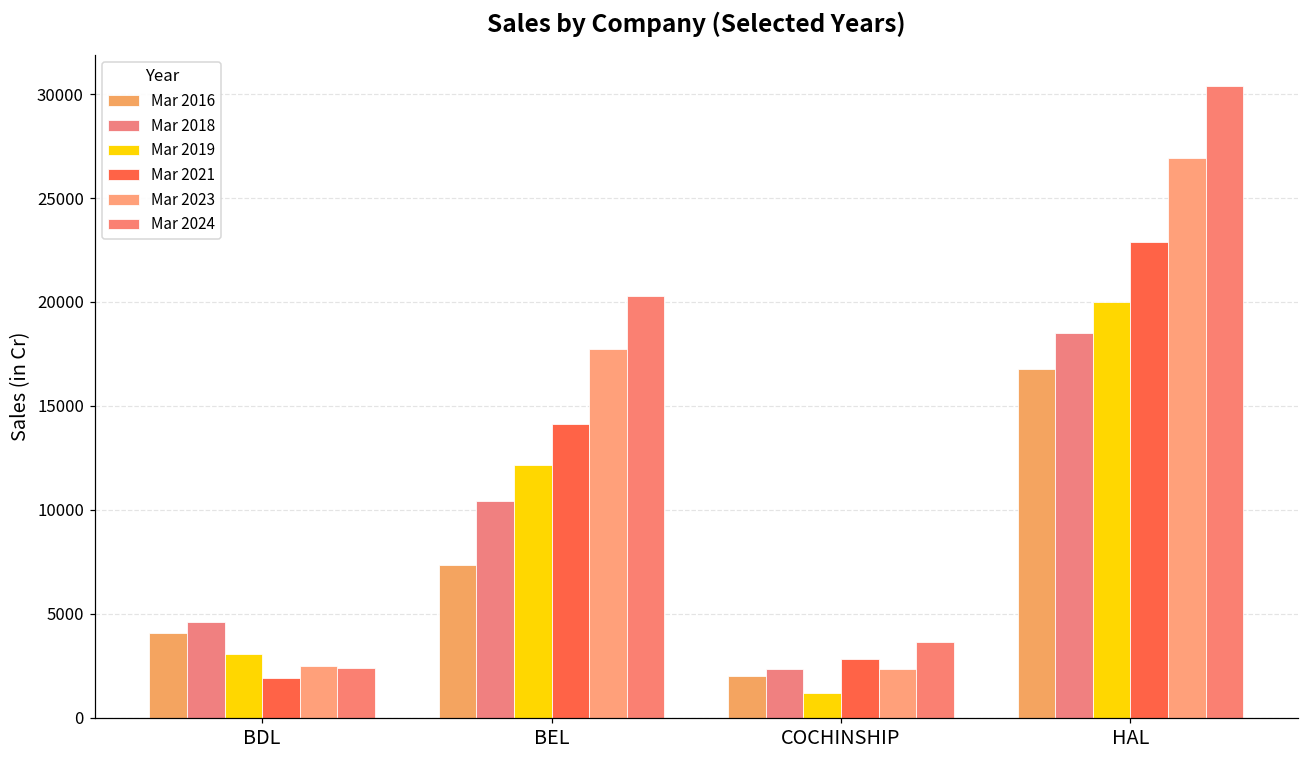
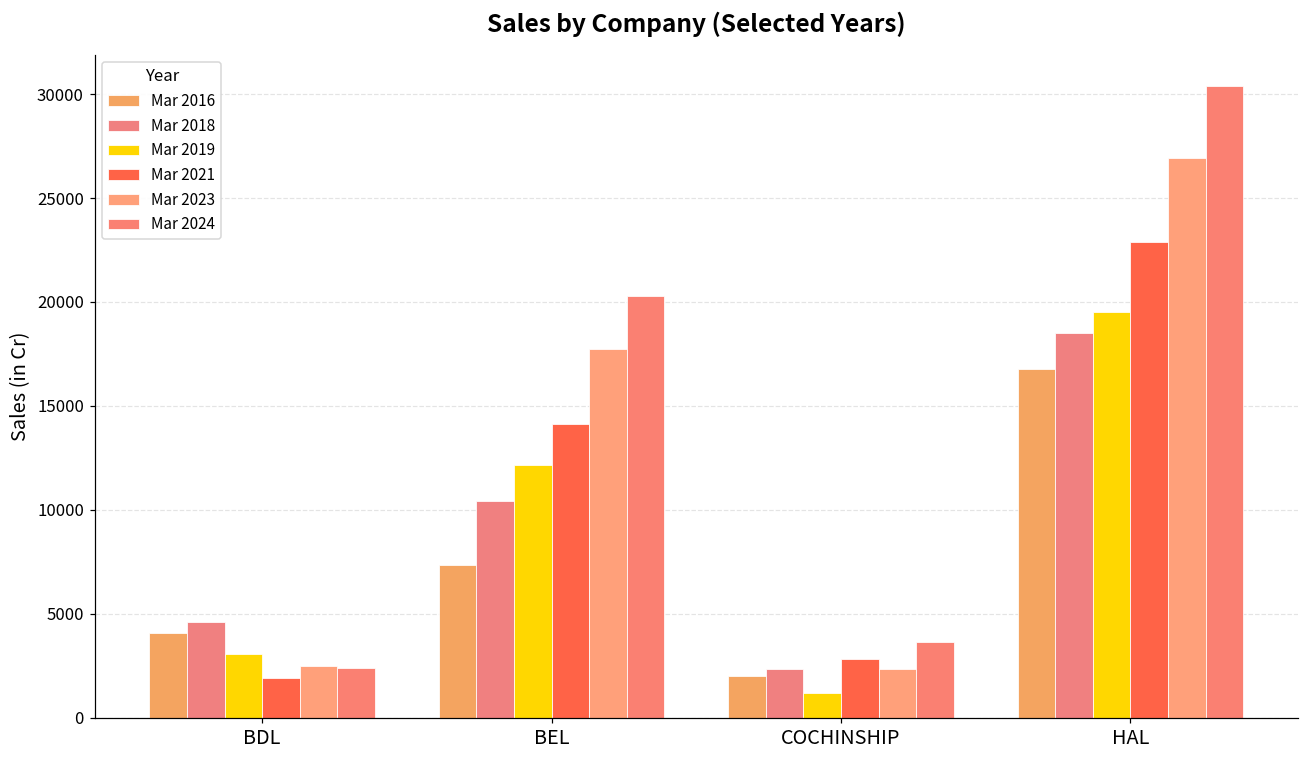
Mar 2019, HAL: 20000 -> 19500
